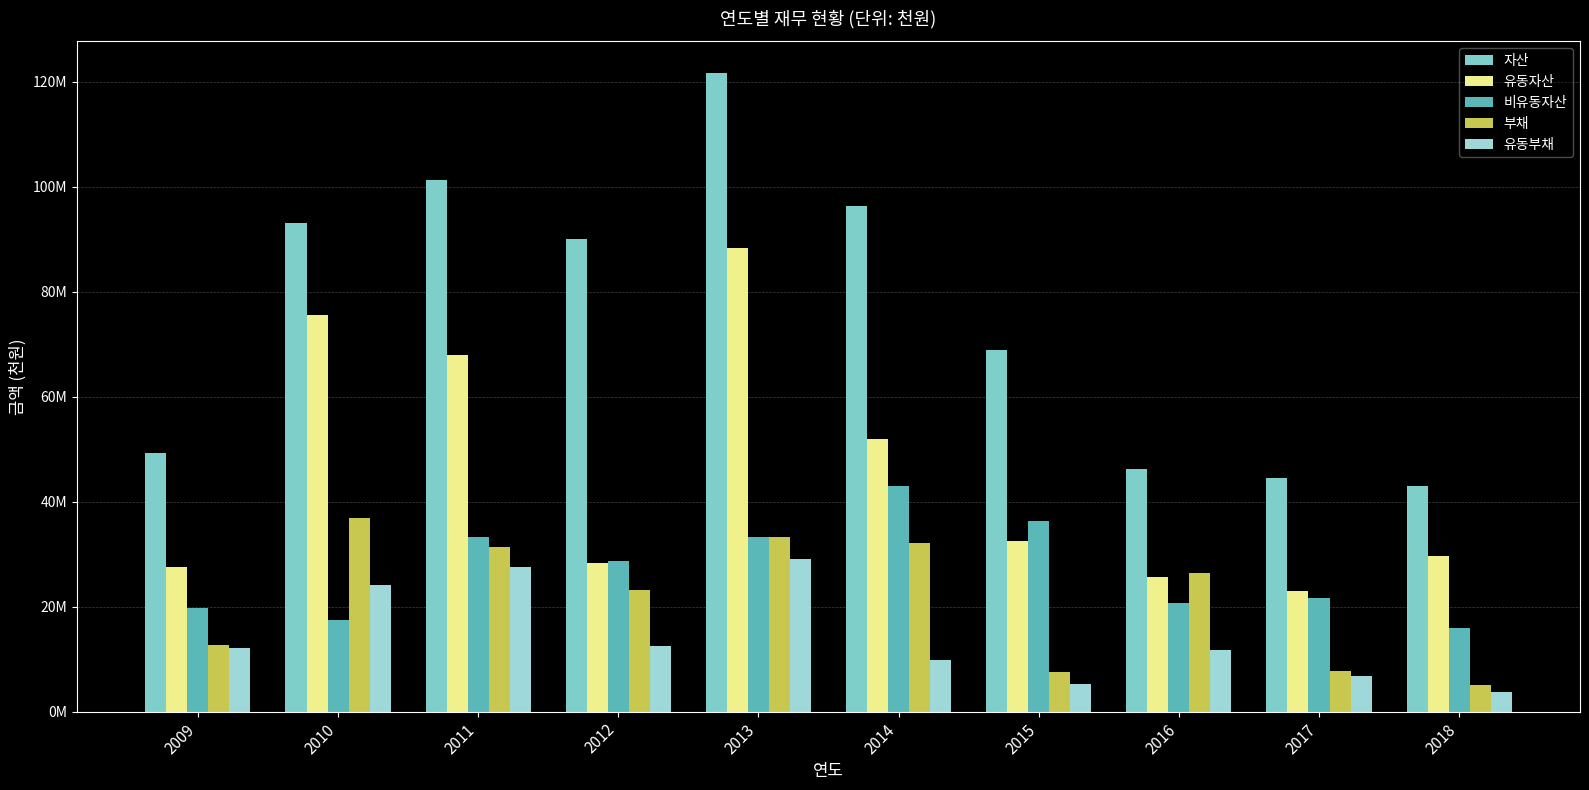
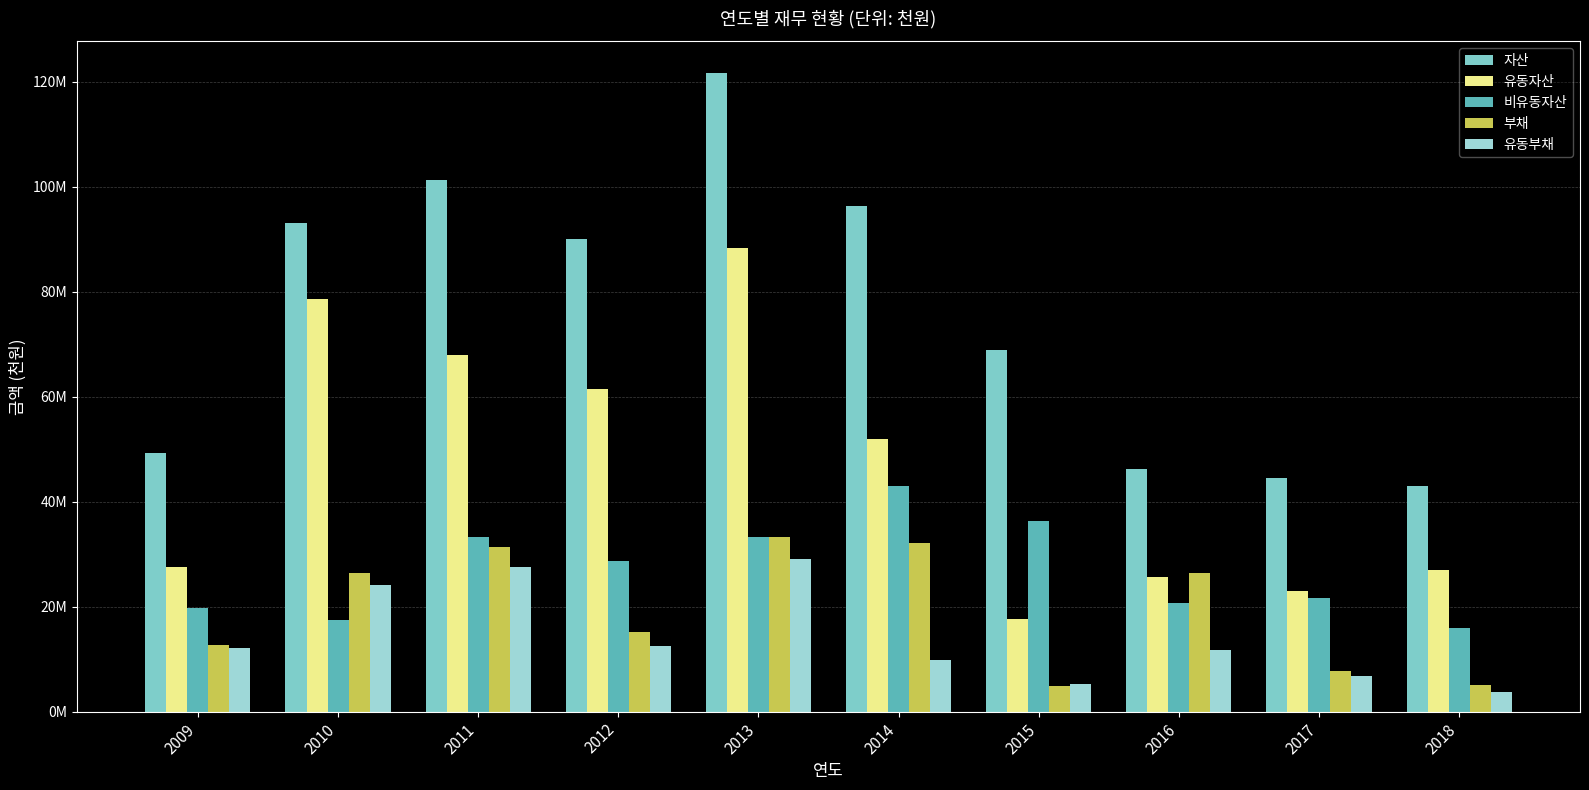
유동자산, 2010: 76000000 -> 79000000
부채, 2010: 37000000 -> 26000000
유동자산, 2012: 28000000 -> 61000000
부채, 2012: 23000000 -> 15000000
유동자산, 2015: 33000000 -> 18000000
부채, 2015: 8000000 -> 5000000
유동자산, 2018: 30000000 -> 27000000
